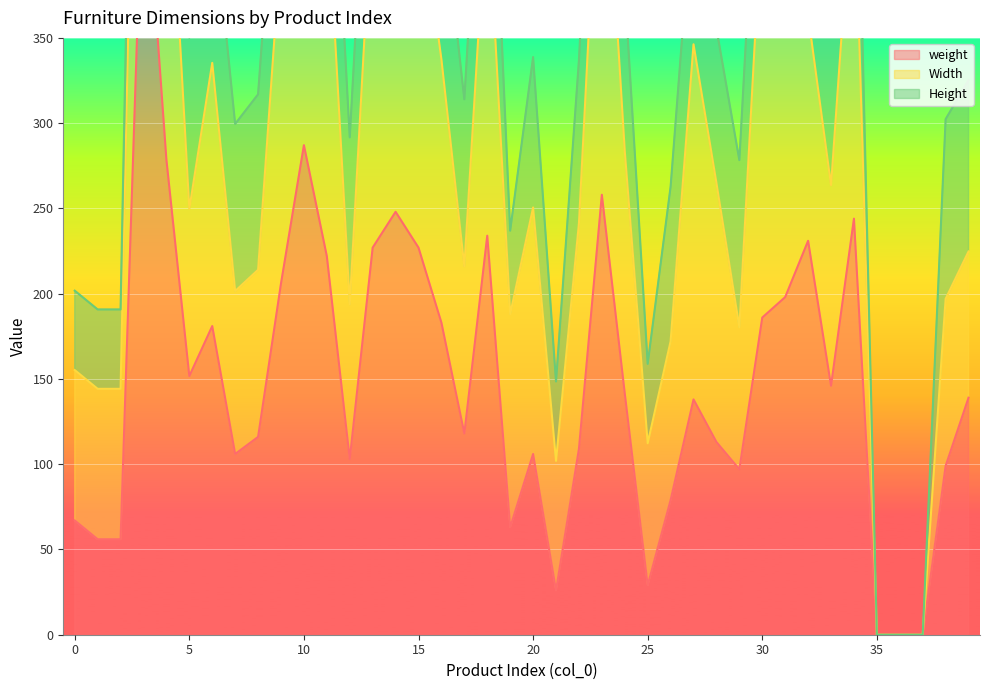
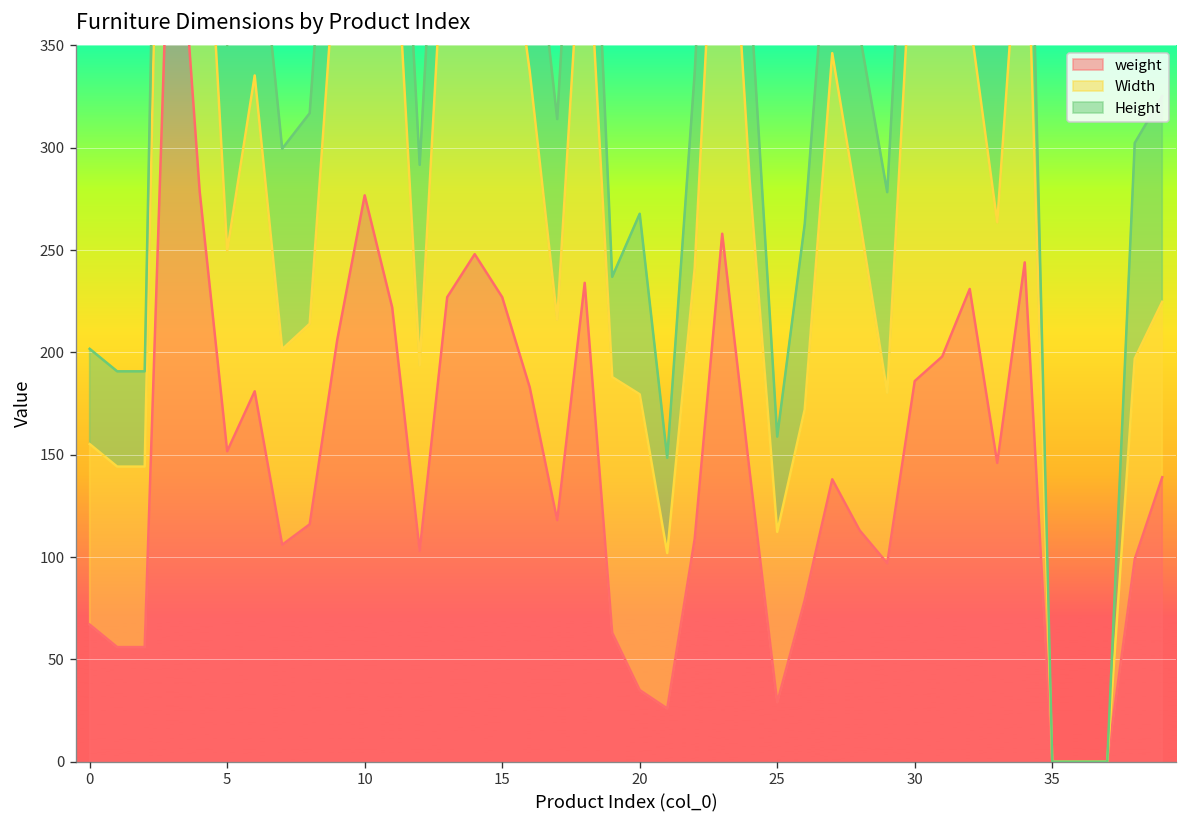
weight, 10: 287 -> 277
weight, 20: 106 -> 35
